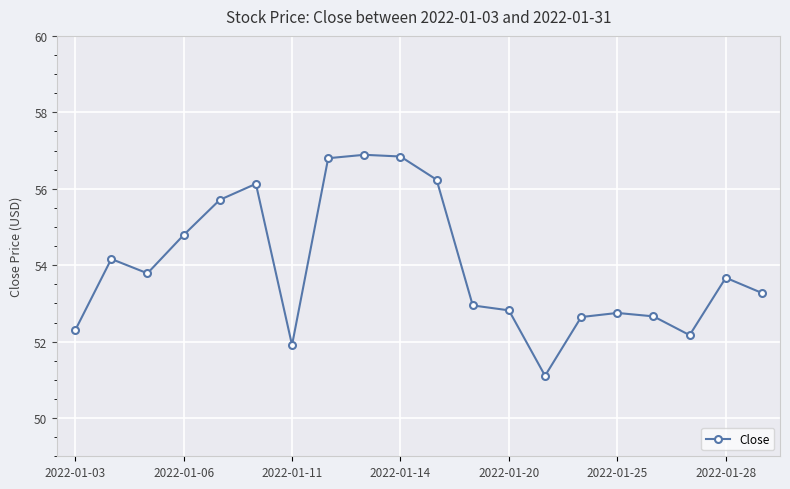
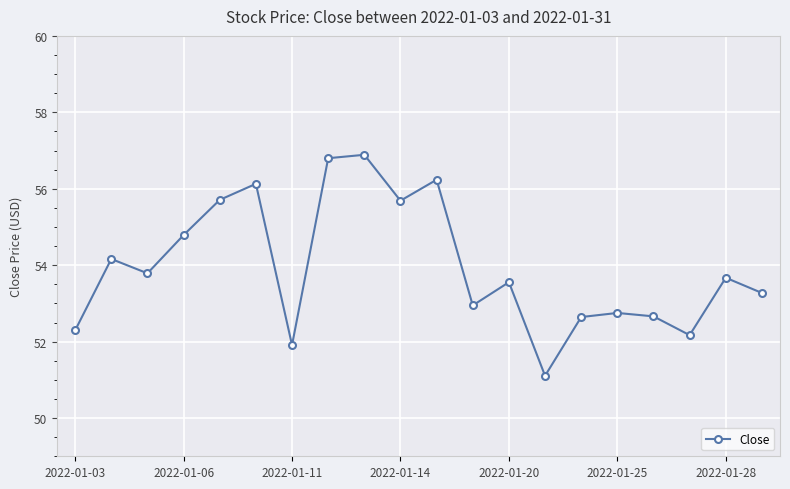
2022-01-14: 56.8 -> 55.7
2022-01-20: 52.8 -> 53.6
